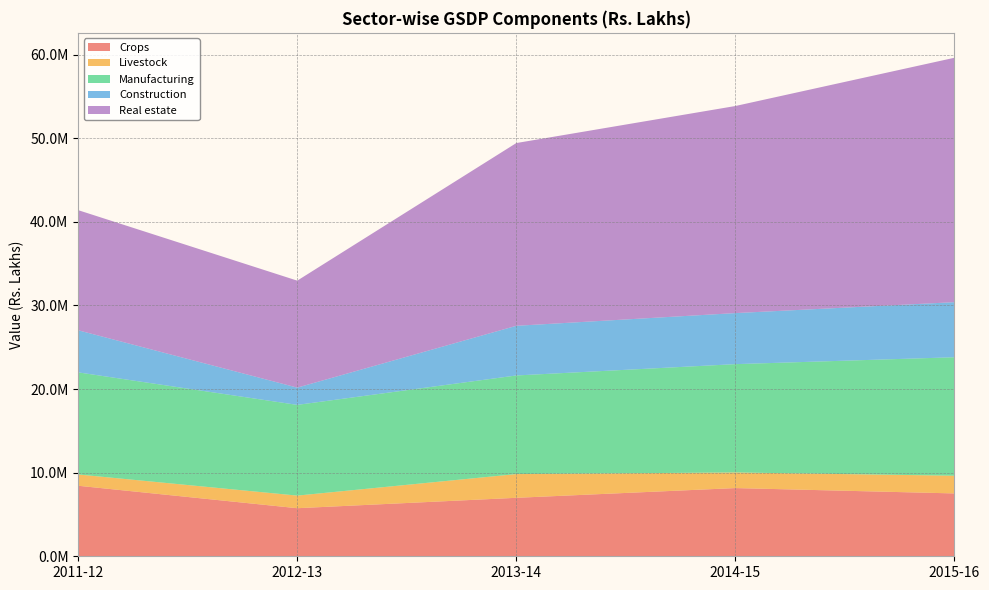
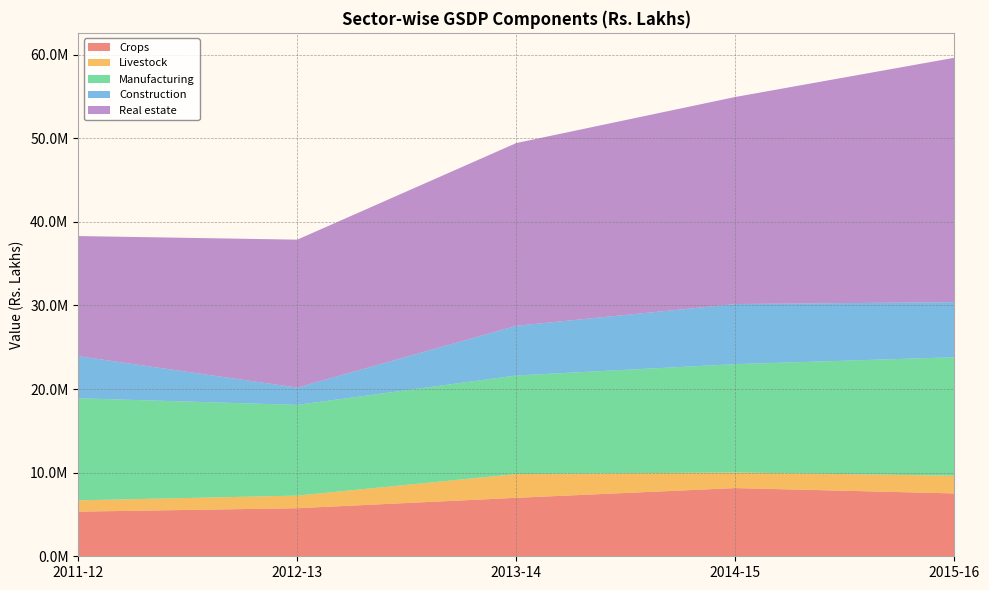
Crops, 2011-12: 8000000 -> 5000000
Real estate, 2012-13: 13000000 -> 18000000
Construction, 2014-15: 6000000 -> 7000000
